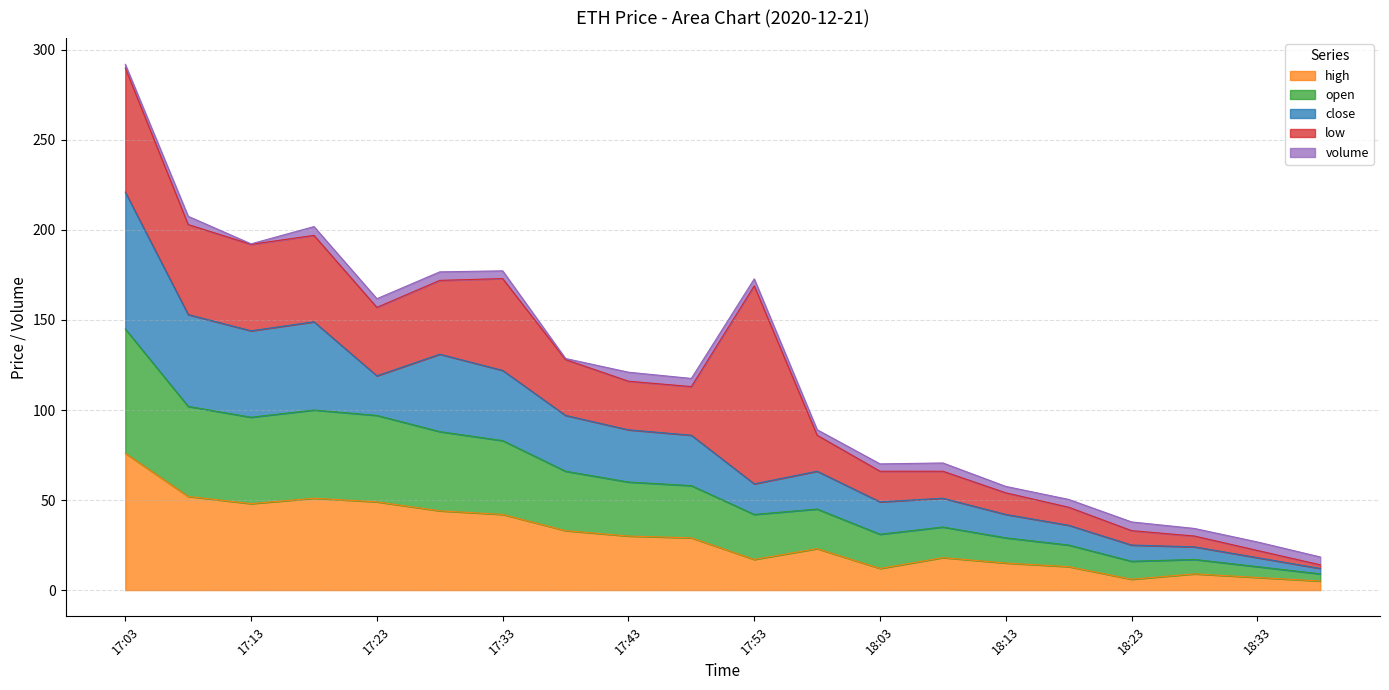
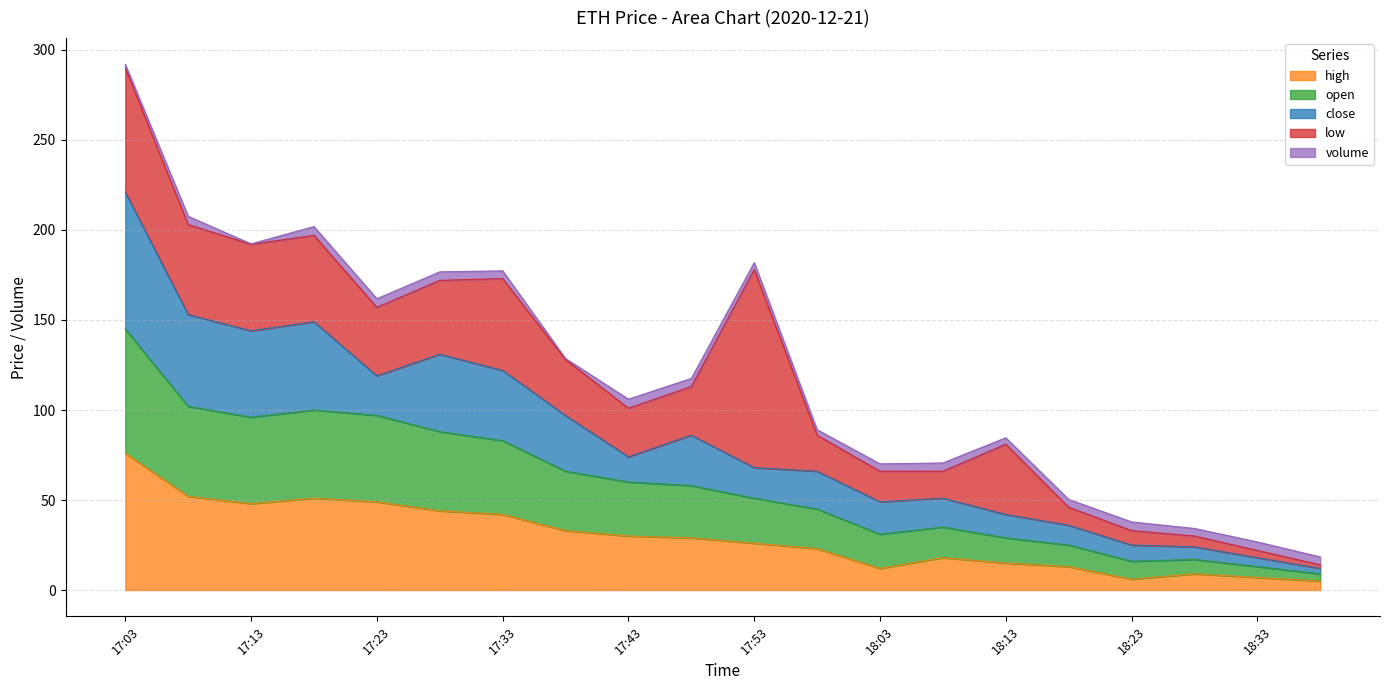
close, 17:43: 29 -> 14
high, 17:53: 17 -> 26
low, 18:13: 12 -> 39
